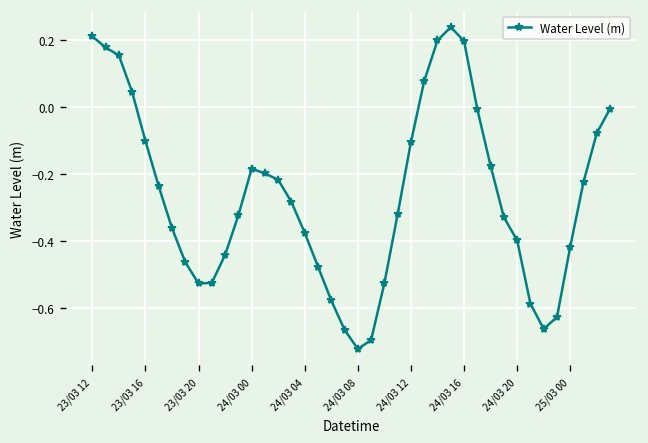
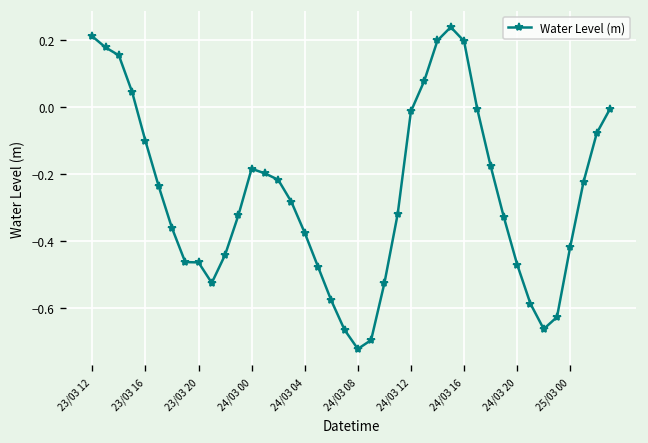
23/03 20: -0.53 -> -0.46
24/03 12: -0.10 -> -0.01
24/03 20: -0.40 -> -0.47
